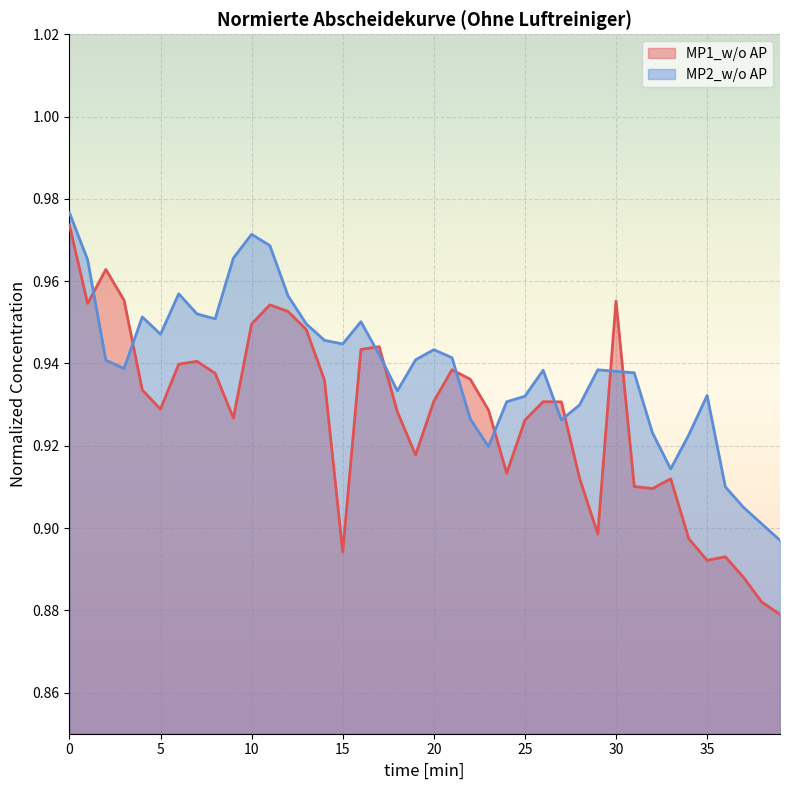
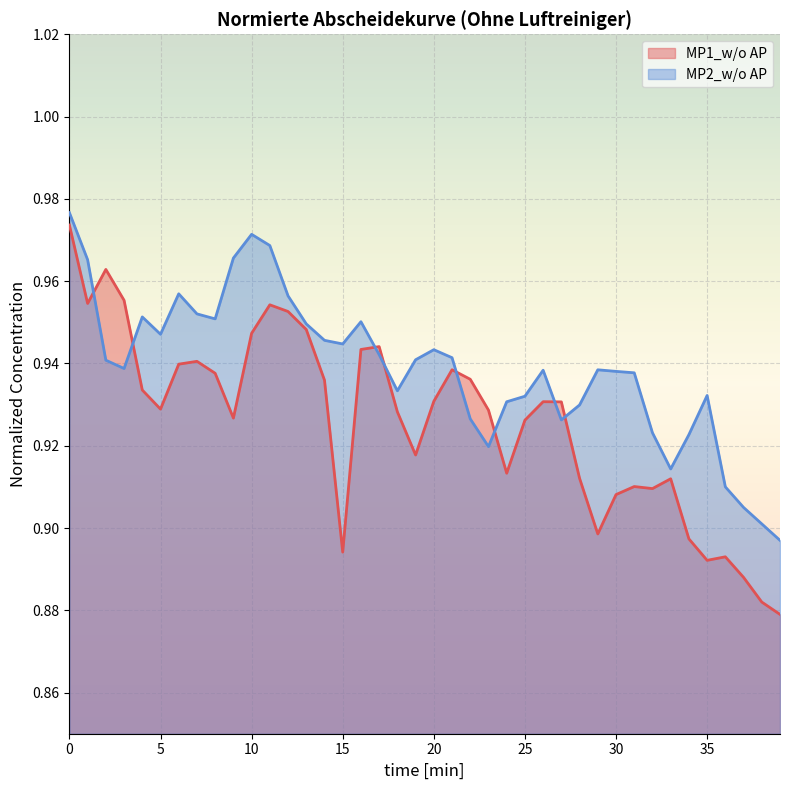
MP1_w/o AP, 10: 0.950 -> 0.947
MP1_w/o AP, 30: 0.955 -> 0.908
